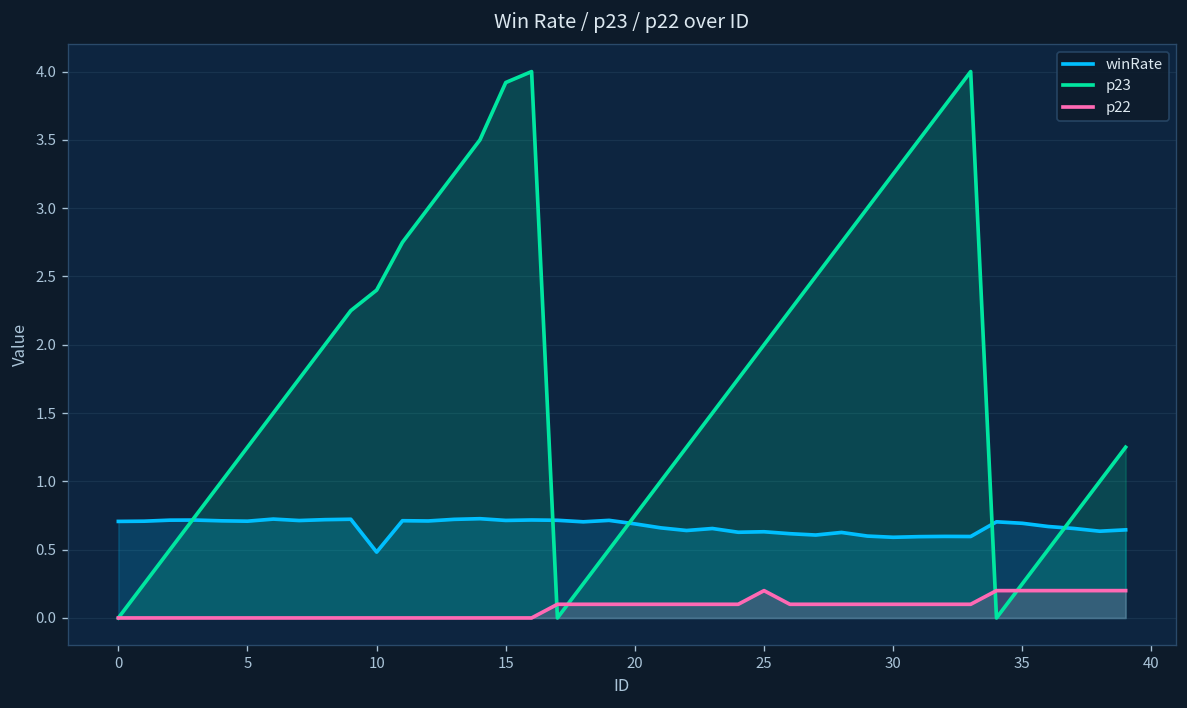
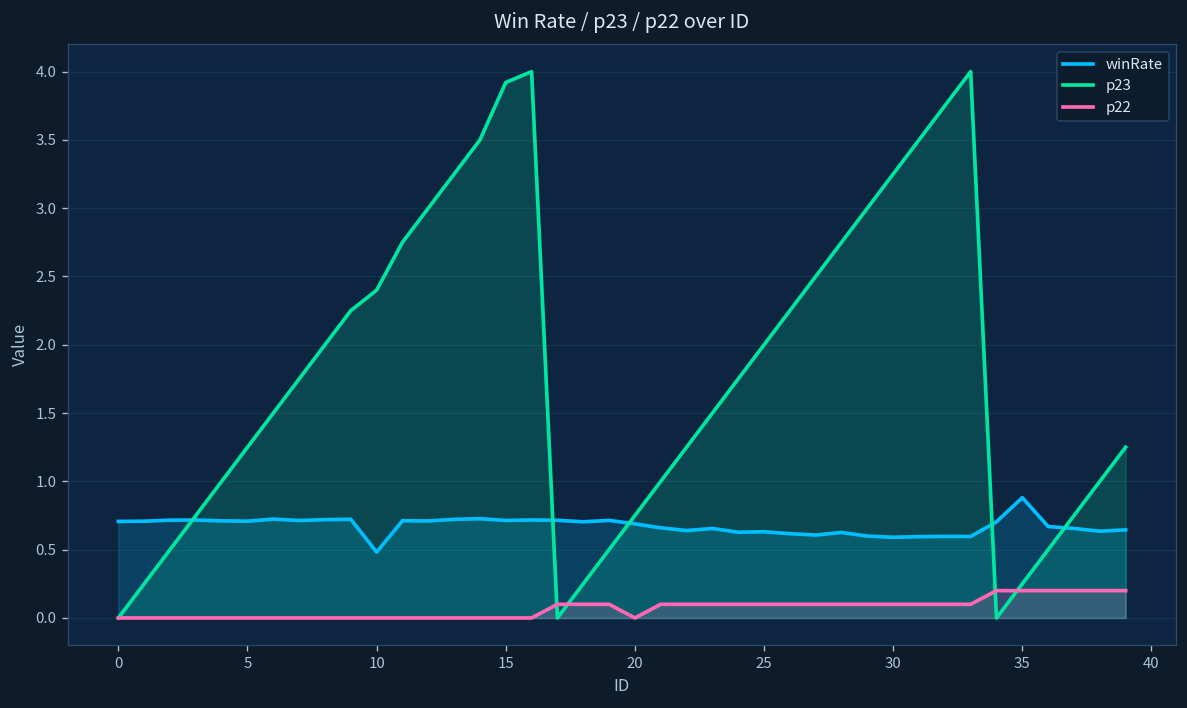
p22, 20: 0.1 -> 0.0
p22, 25: 0.2 -> 0.1
winRate, 35: 0.69 -> 0.88
